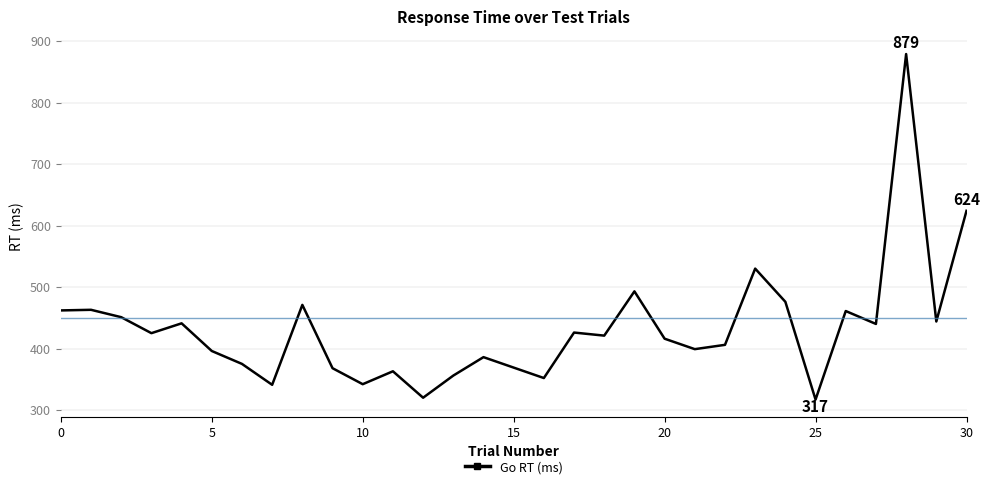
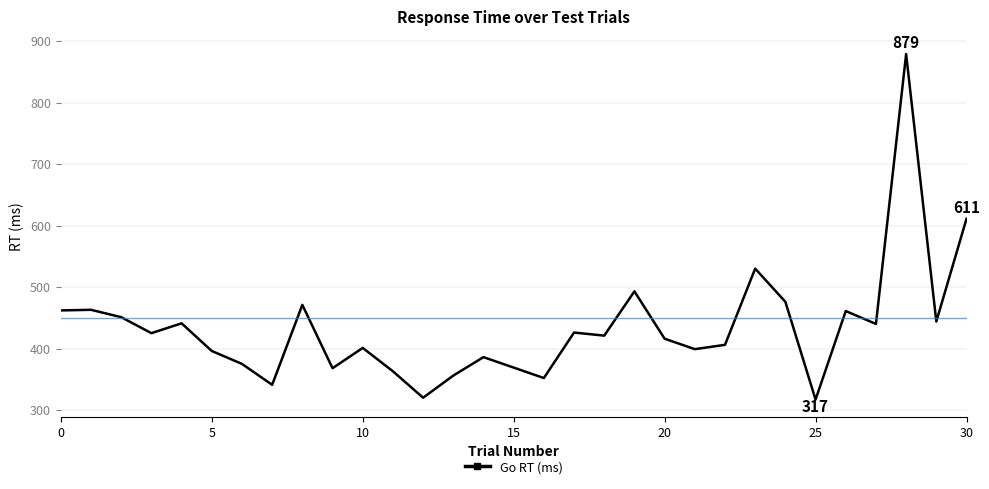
10: 340 -> 400
30: 624 -> 611
